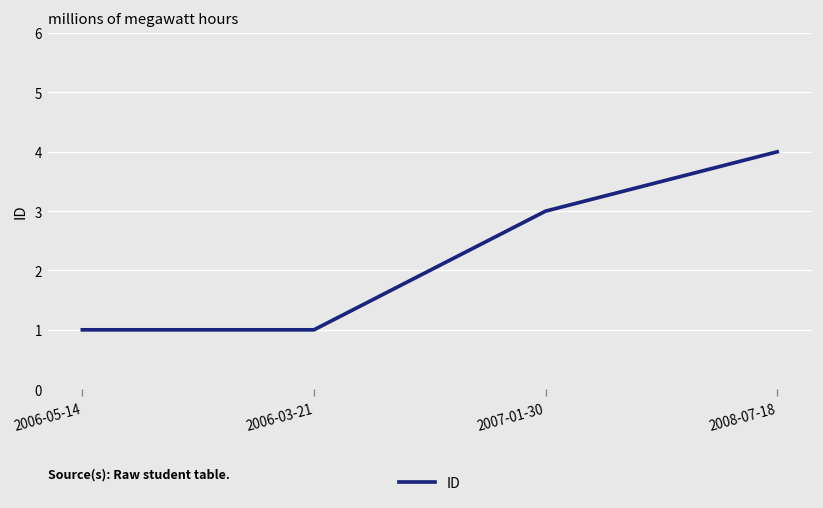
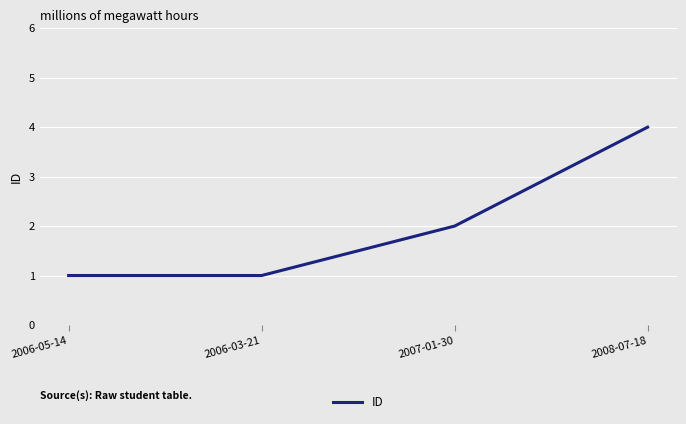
2007-01-30: 3 -> 2
